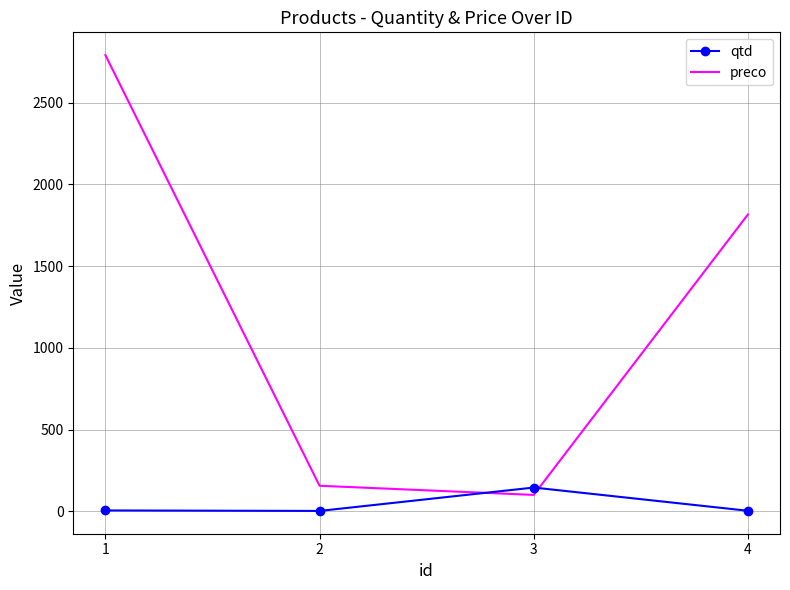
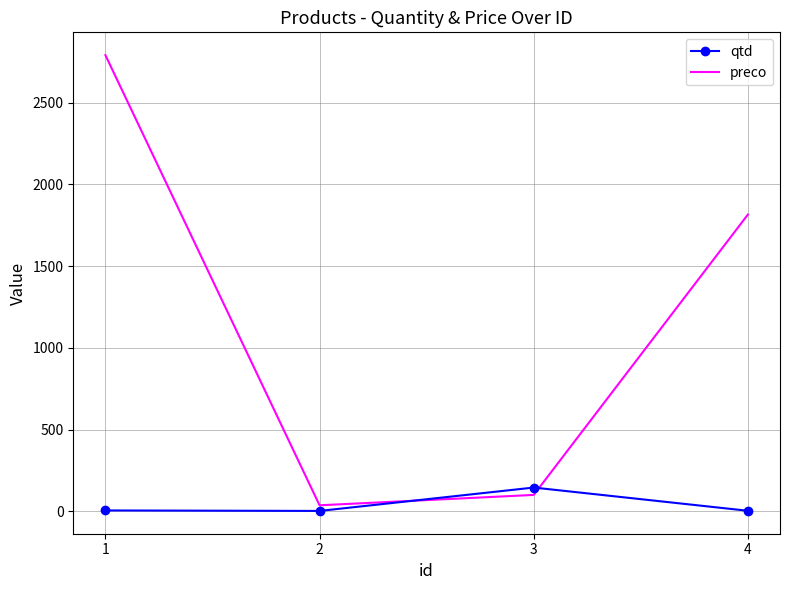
preco, 2: 160 -> 40
